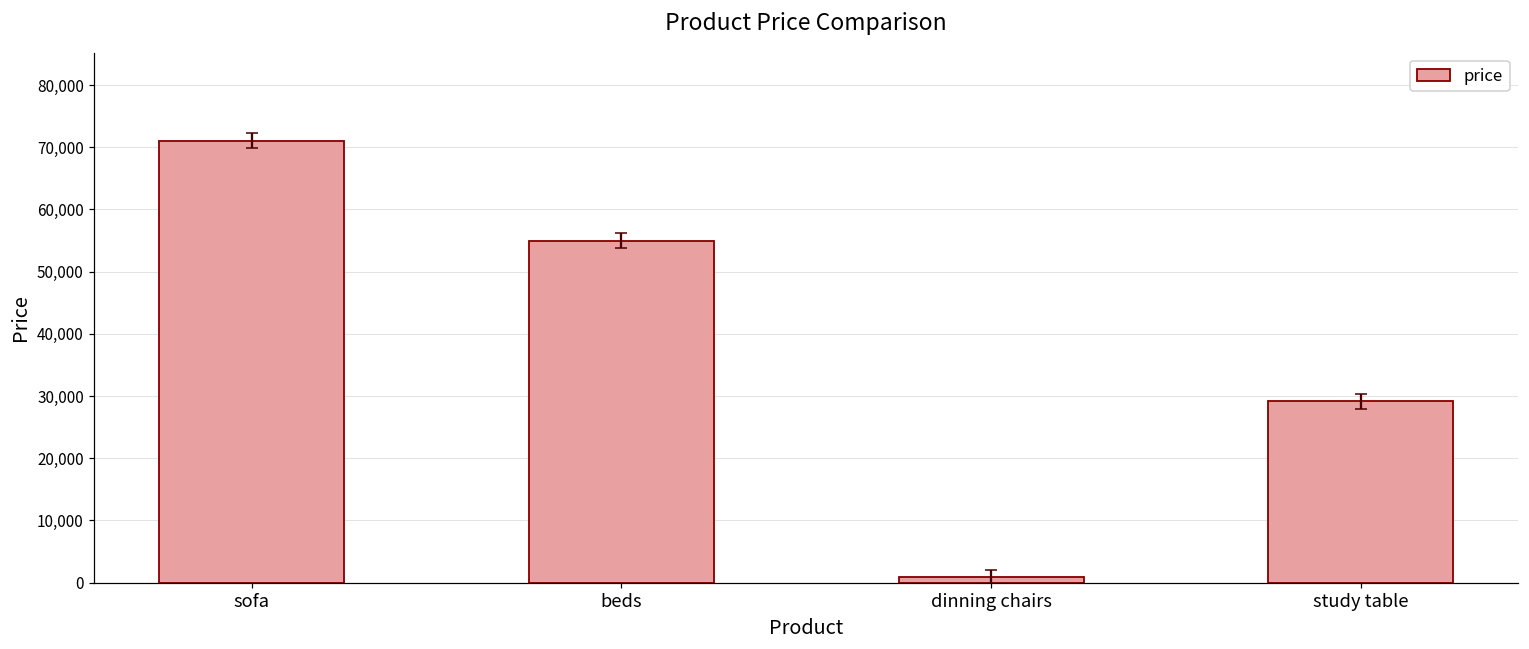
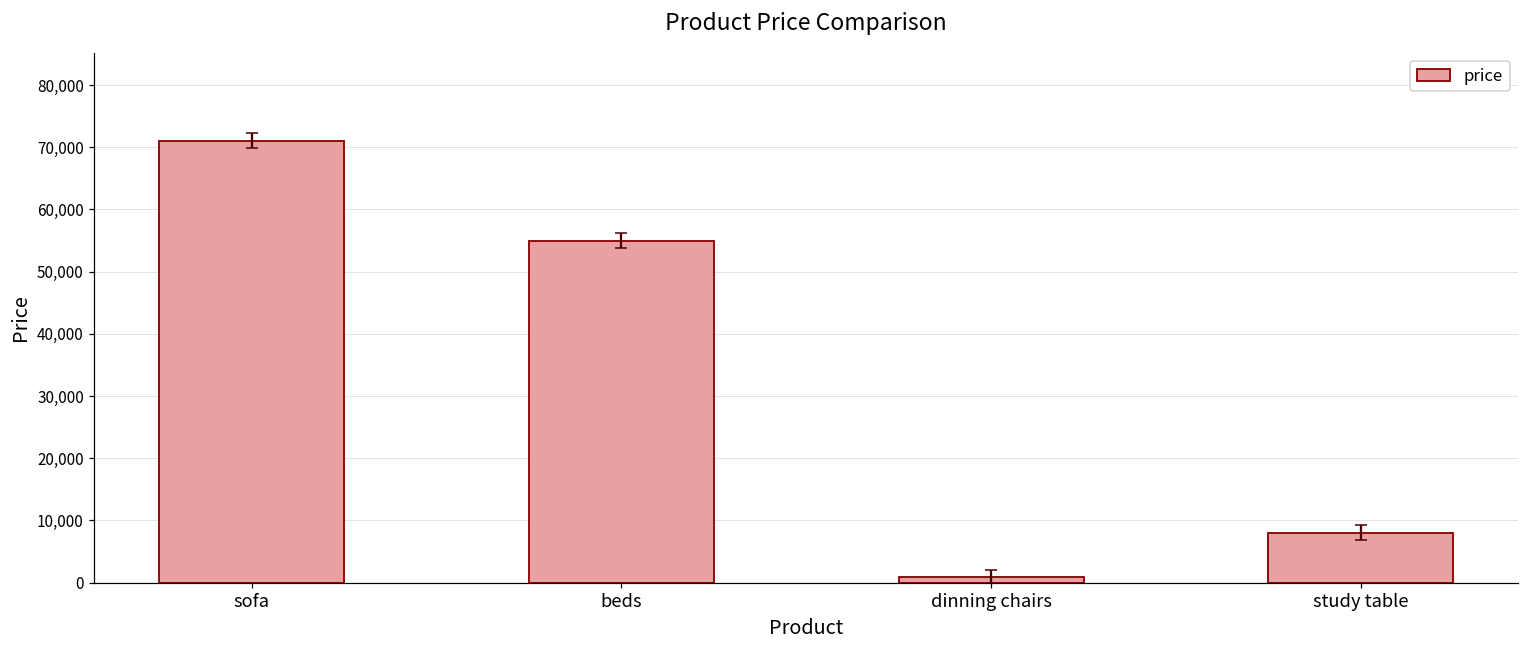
price, study table: 29,000 -> 8,000
